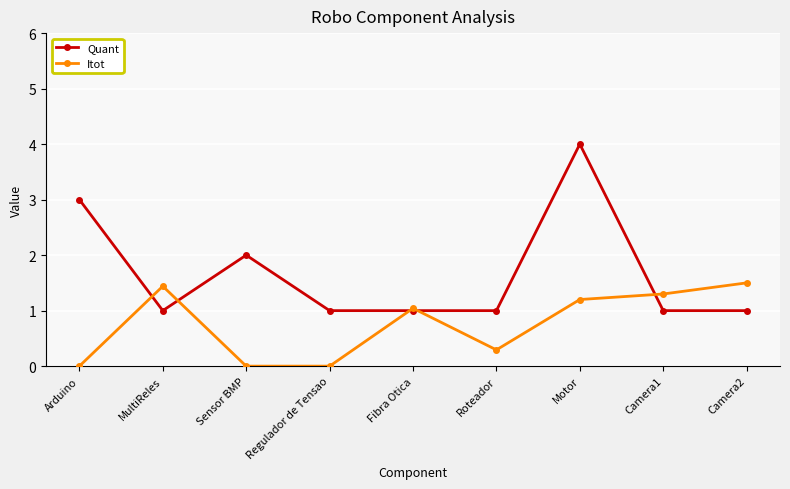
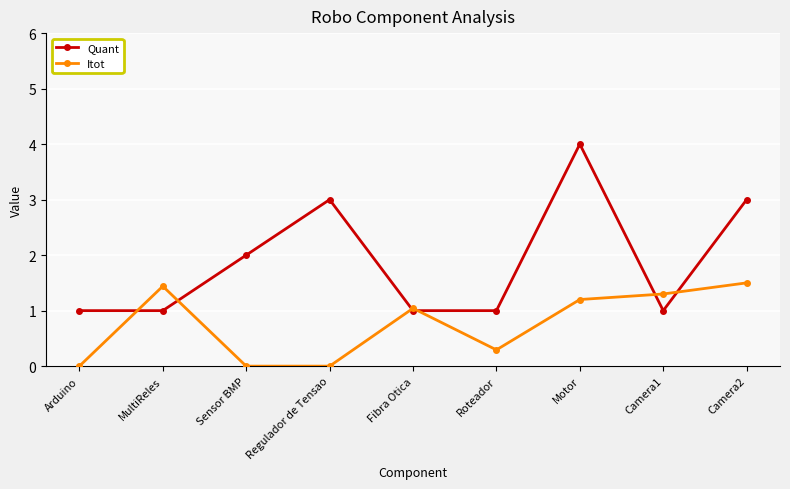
Quant, Arduino: 3 -> 1
Quant, Regulador de Tensao: 1 -> 3
Quant, Camera2: 1 -> 3
